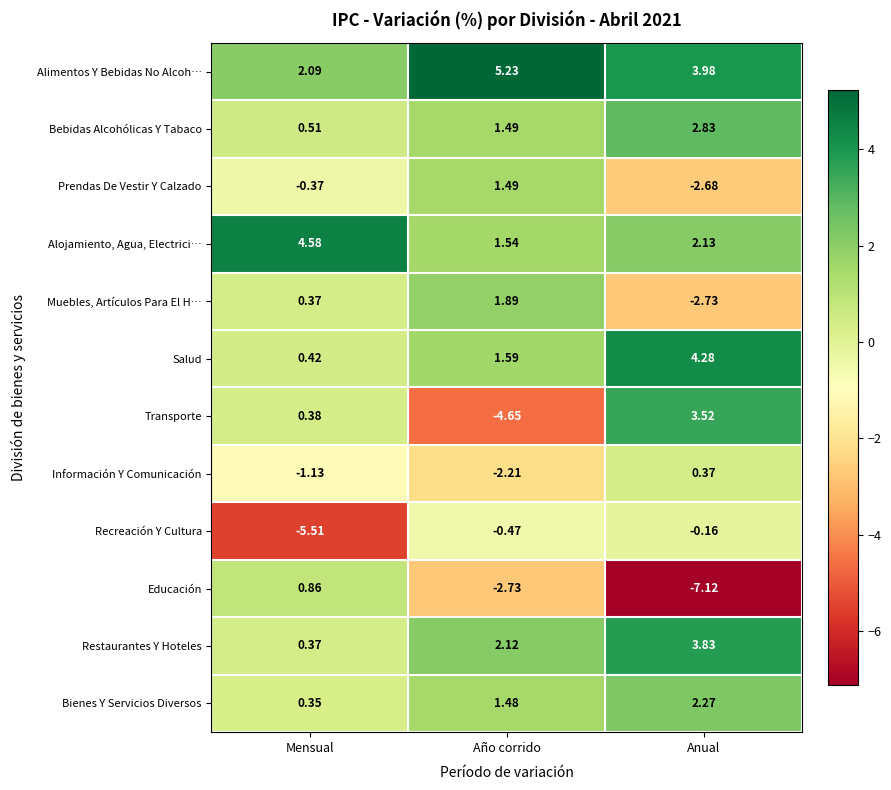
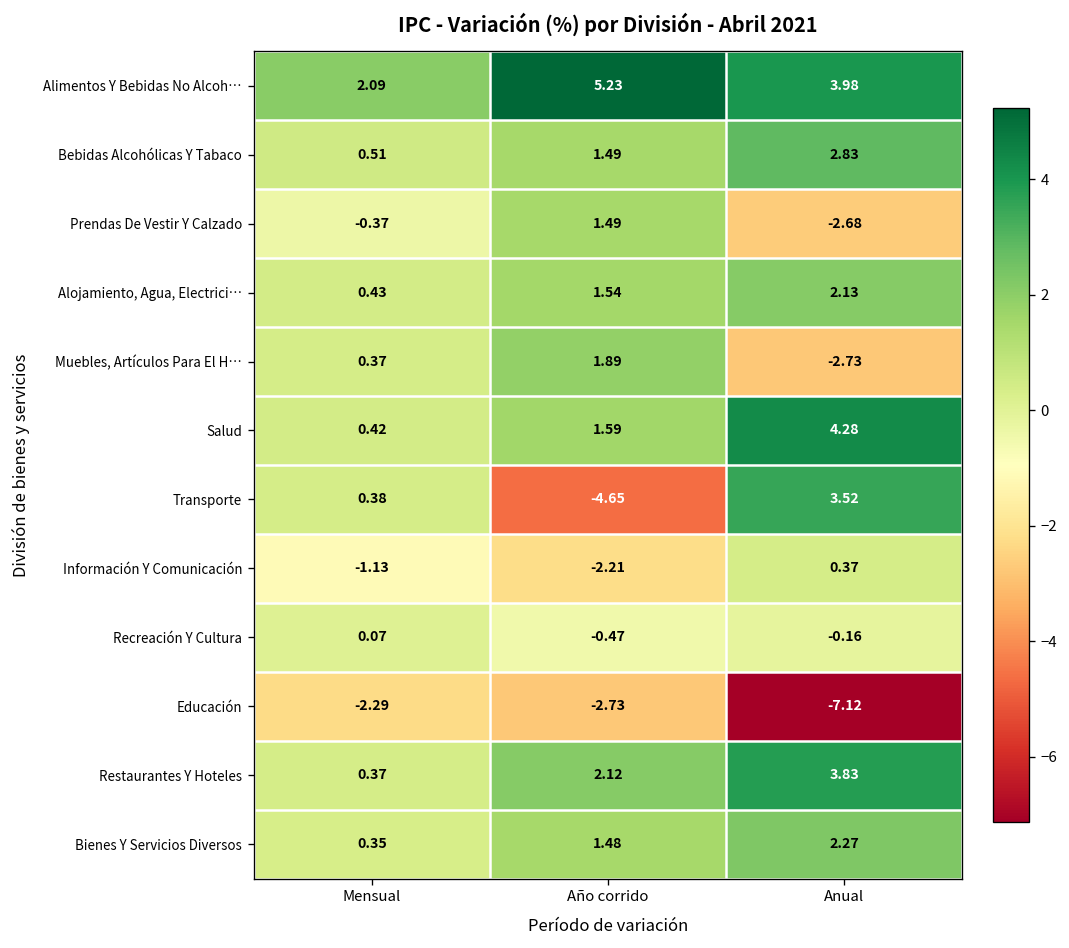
Alojamiento, Agua, Electrici…, Mensual: 4.58 -> 0.43
Recreación Y Cultura, Mensual: -5.51 -> 0.07
Educación, Mensual: 0.86 -> -2.29
